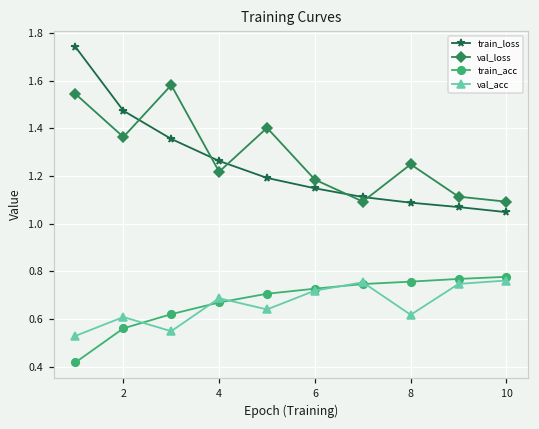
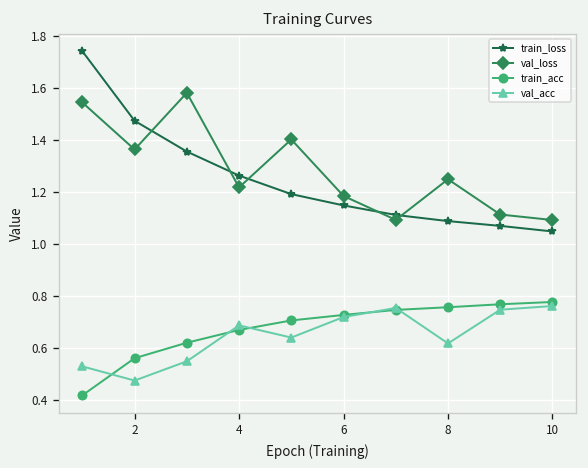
val_acc, 2: 0.61 -> 0.48
